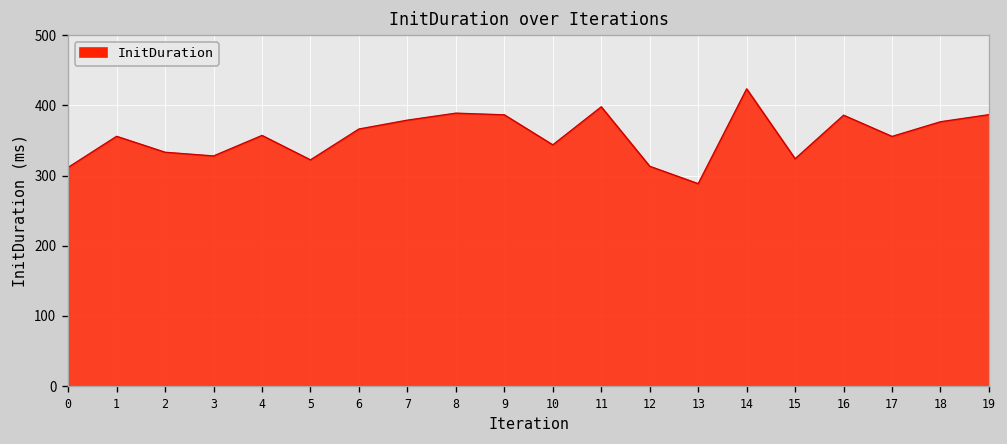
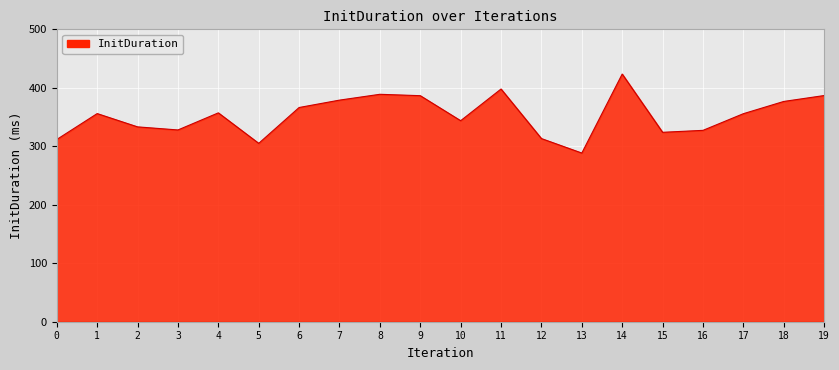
5: 320 -> 310
16: 390 -> 330
